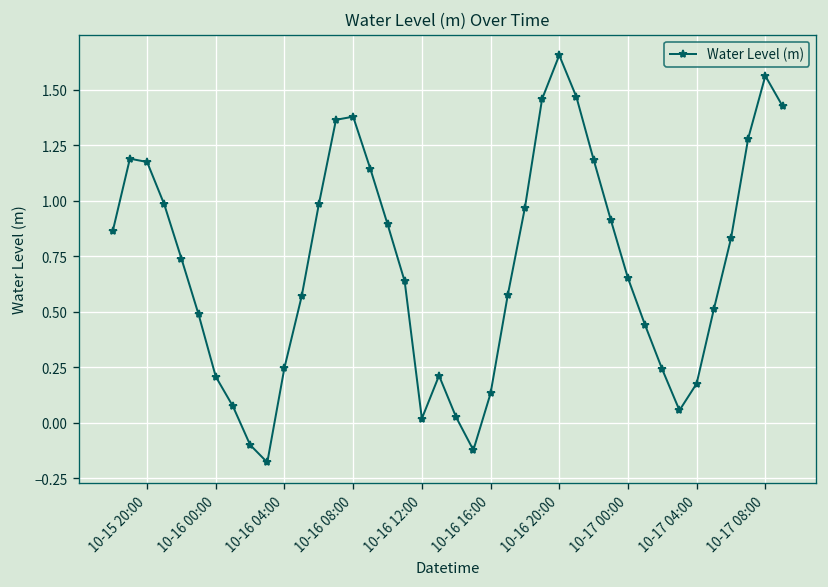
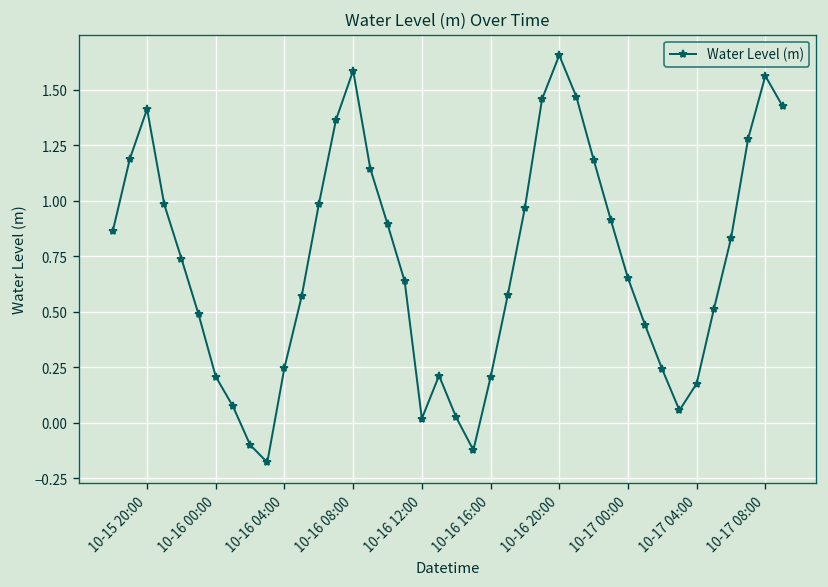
10-15 20:00: 1.18 -> 1.41
10-16 08:00: 1.38 -> 1.59
10-16 16:00: 0.13 -> 0.20
